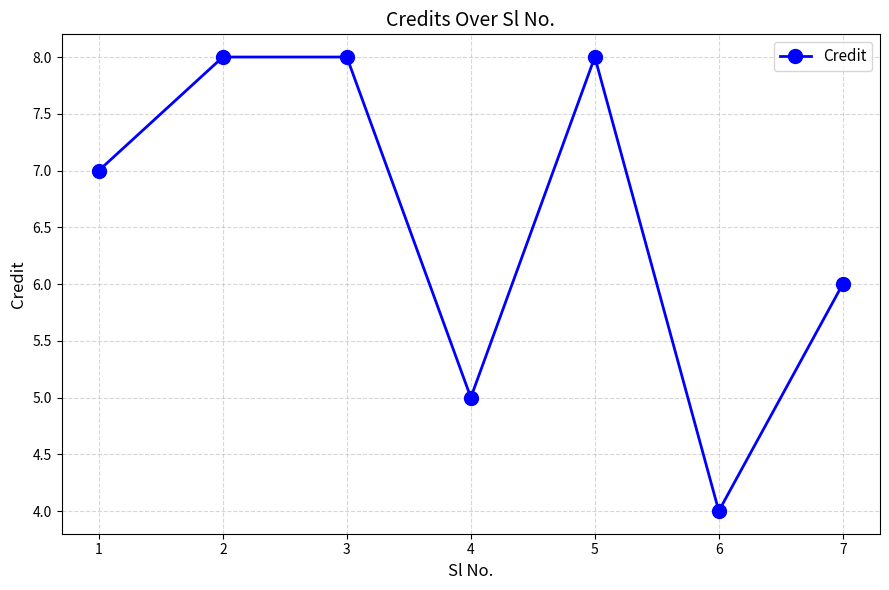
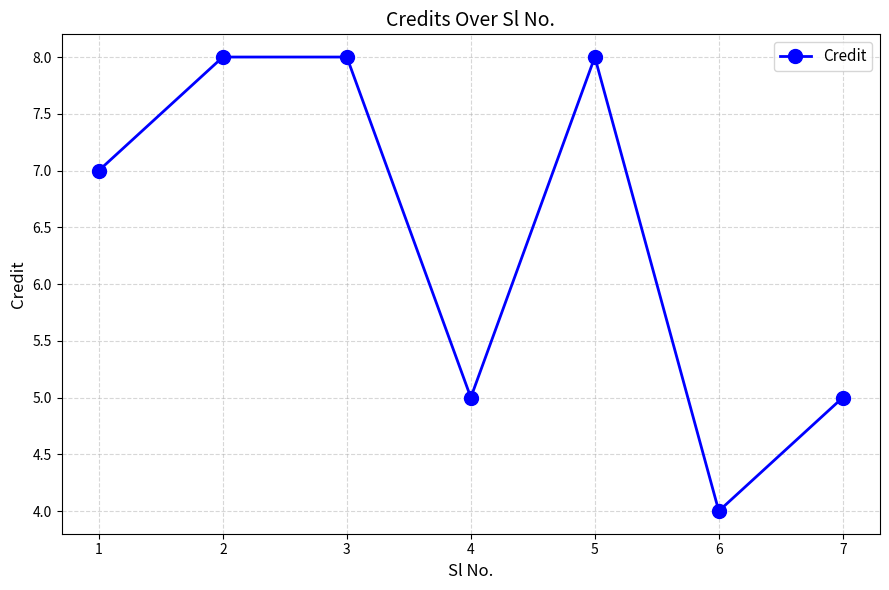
7: 6 -> 5
